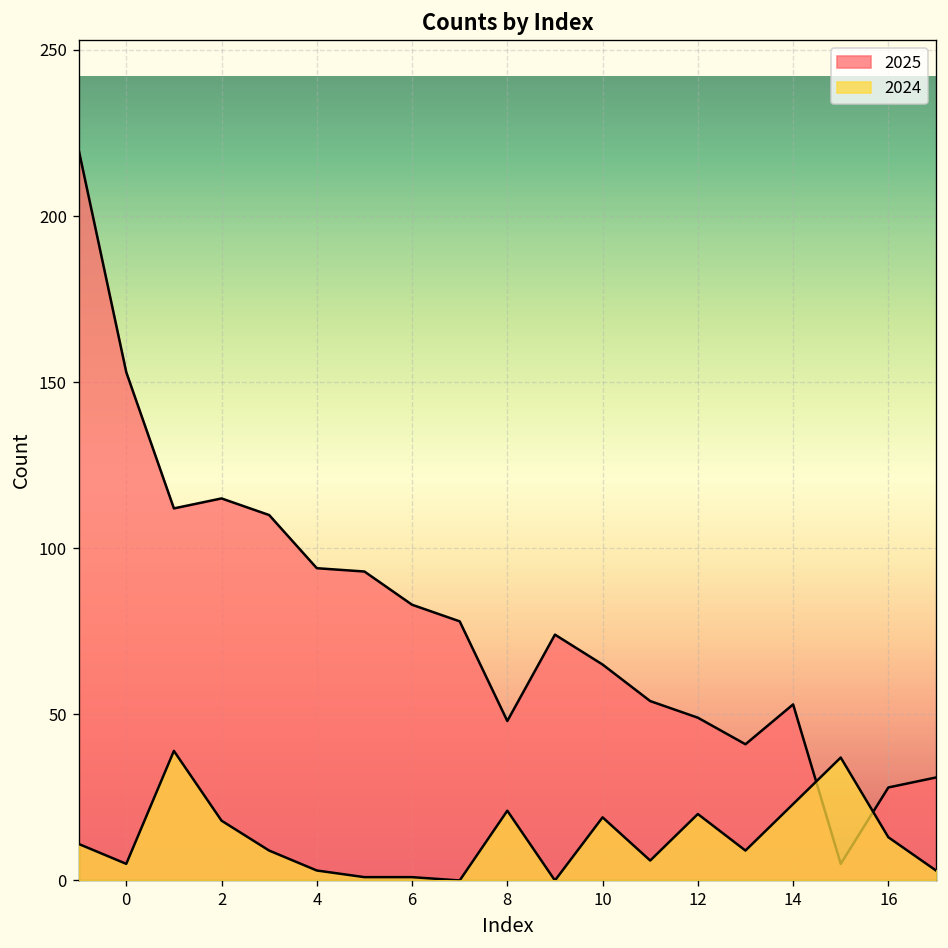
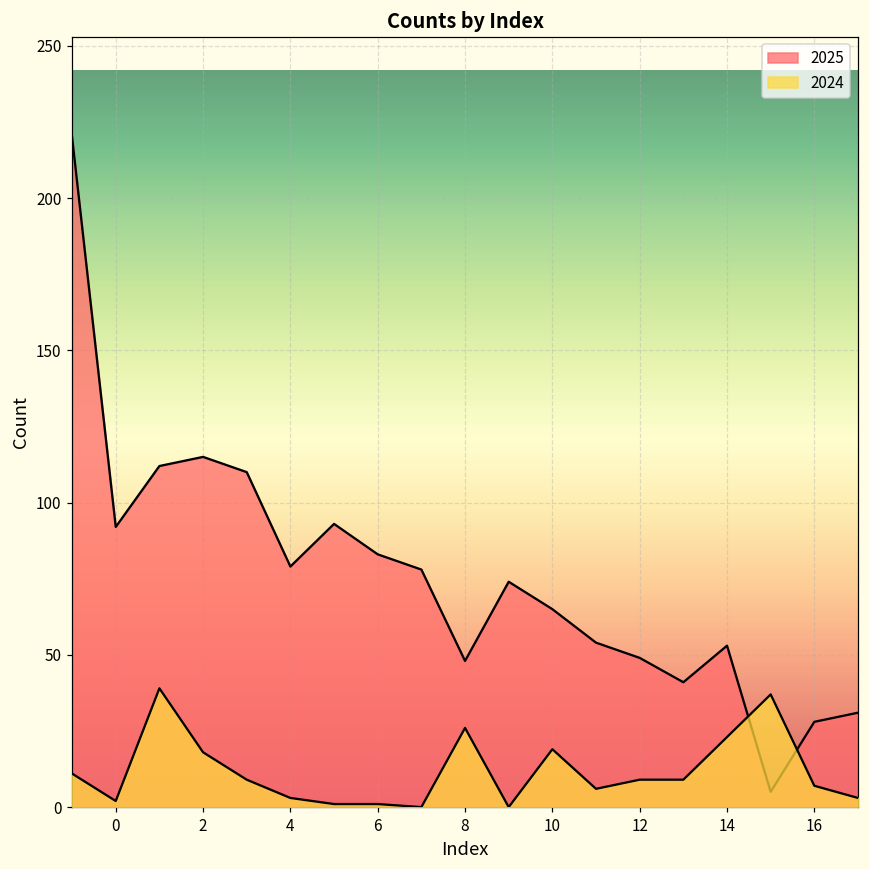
2025, 0: 153 -> 92
2024, 0: 5 -> 2
2025, 4: 94 -> 79
2024, 8: 21 -> 26
2024, 12: 20 -> 9
2024, 16: 13 -> 7
